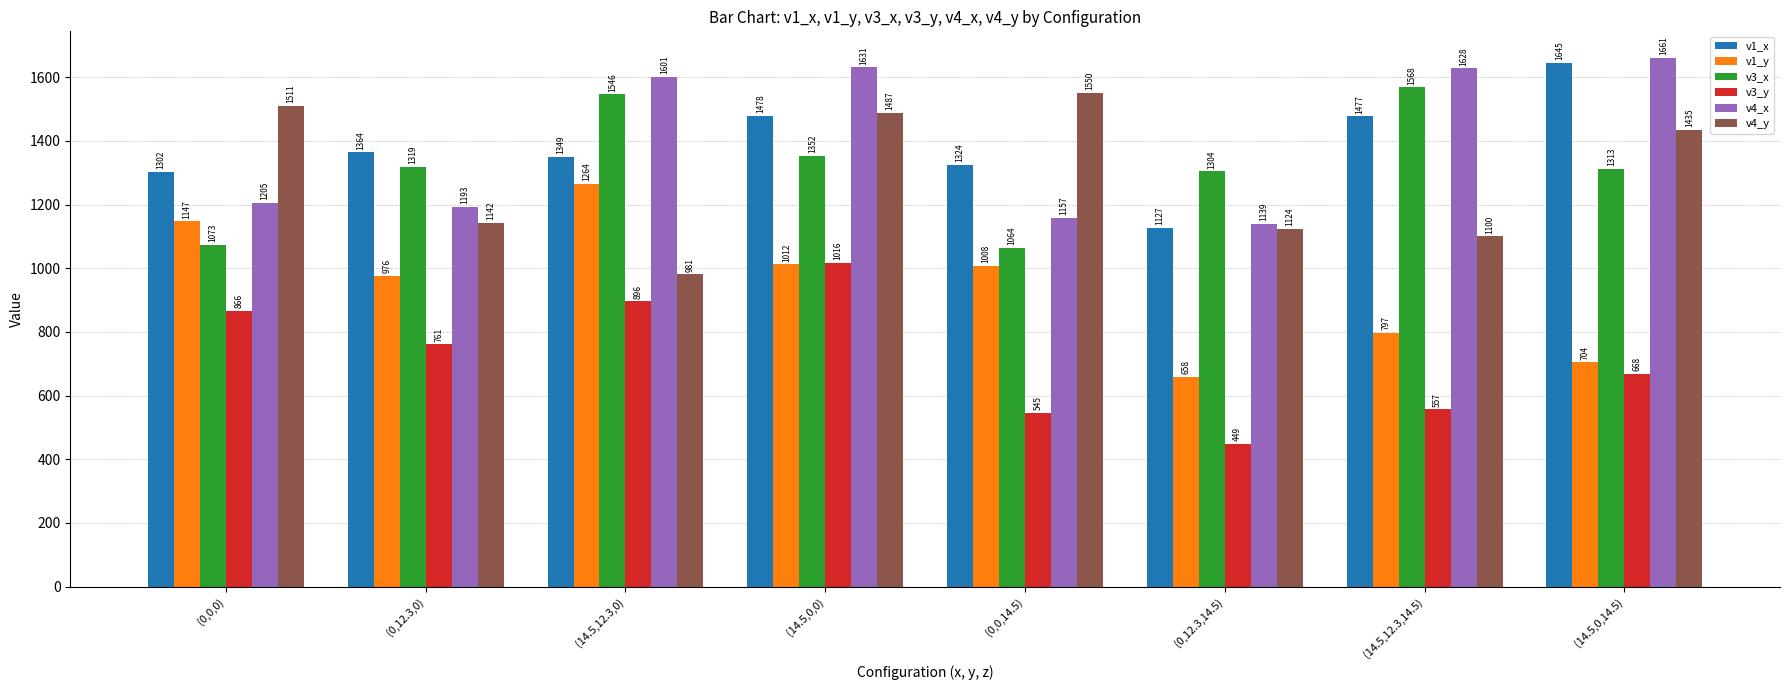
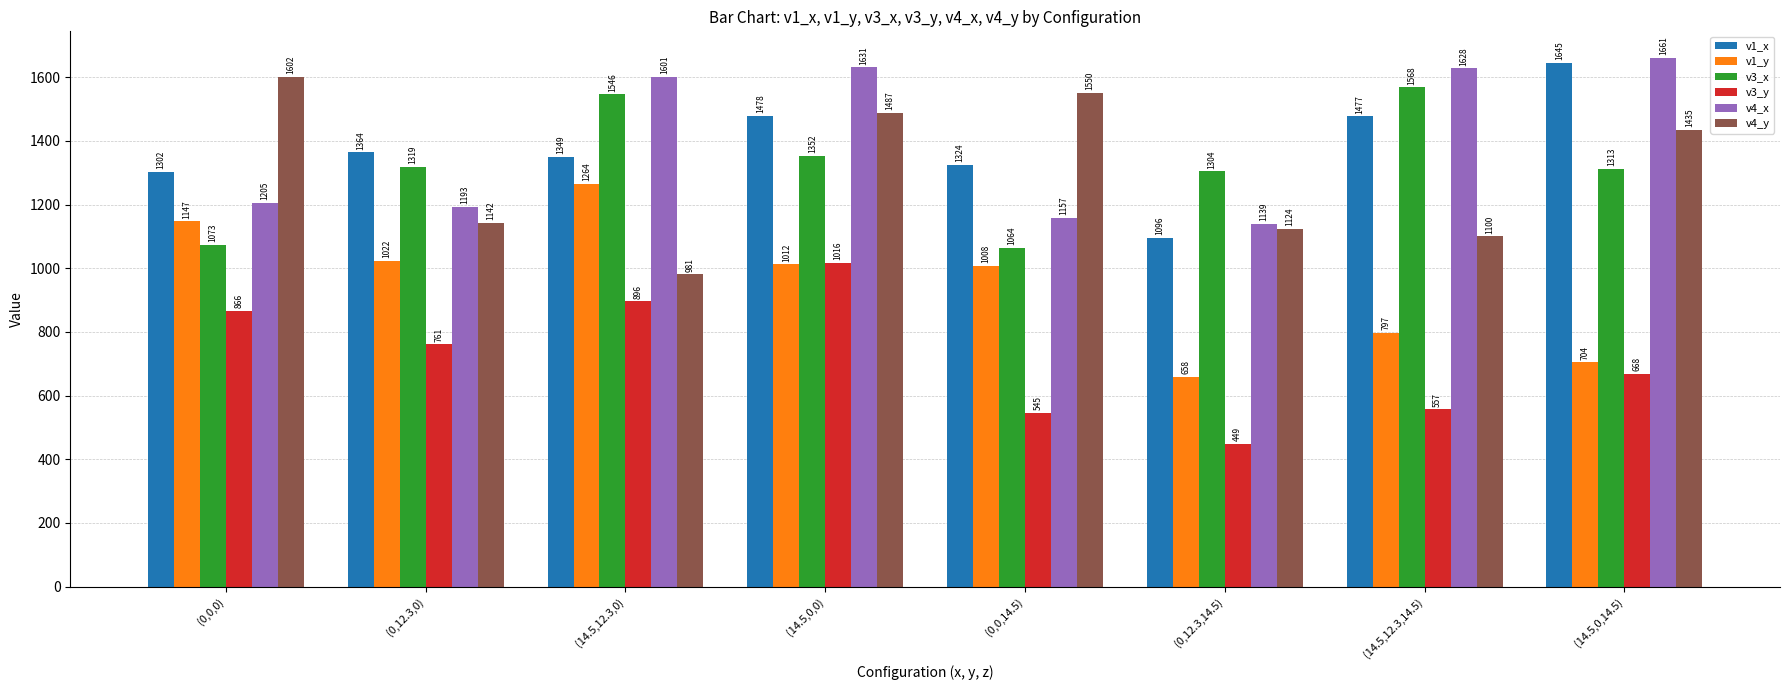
v4_y, (0,0,0): 1511 -> 1602
v1_y, (0,12.3,0): 976 -> 1022
v1_x, (0,12.3,14.5): 1127 -> 1096
